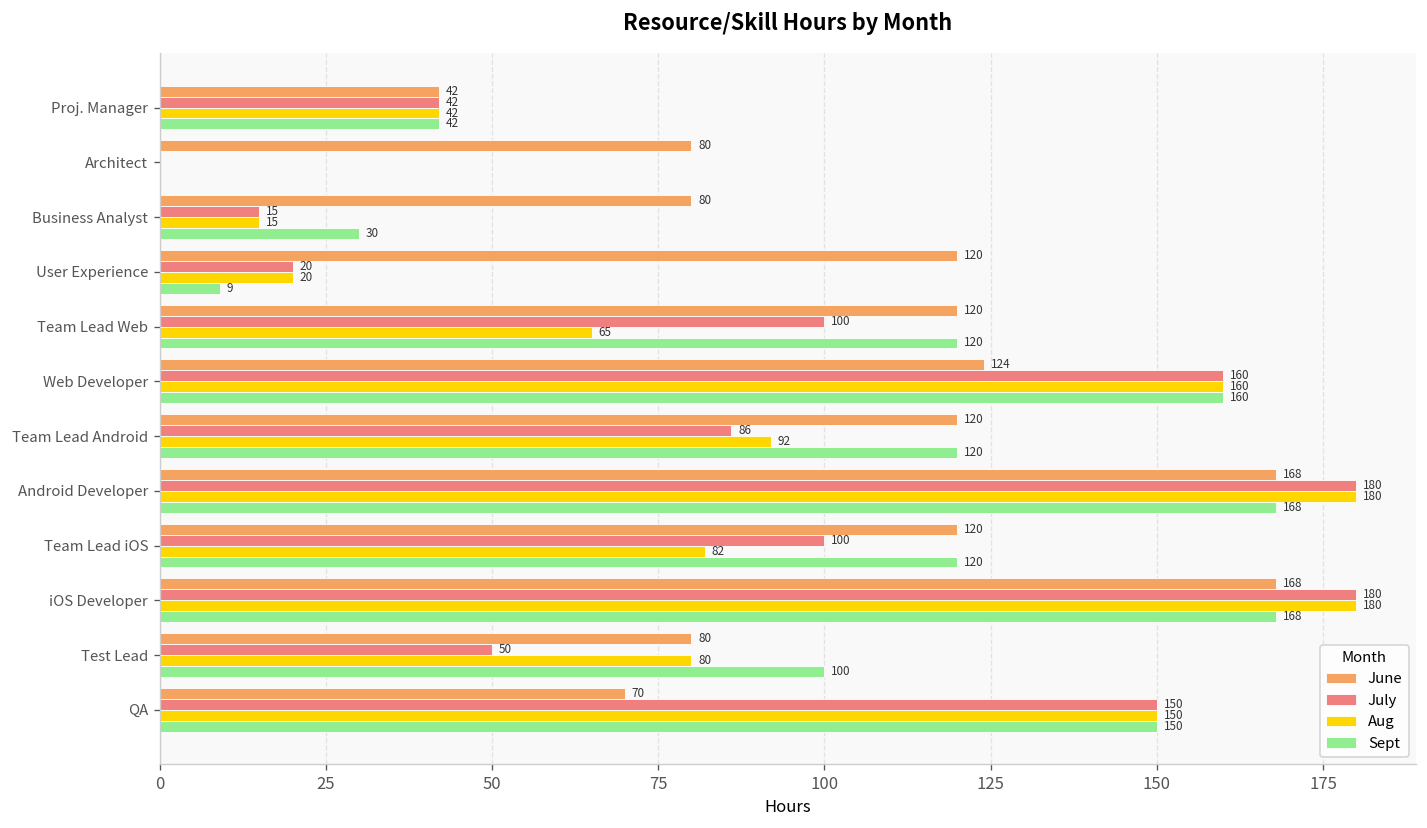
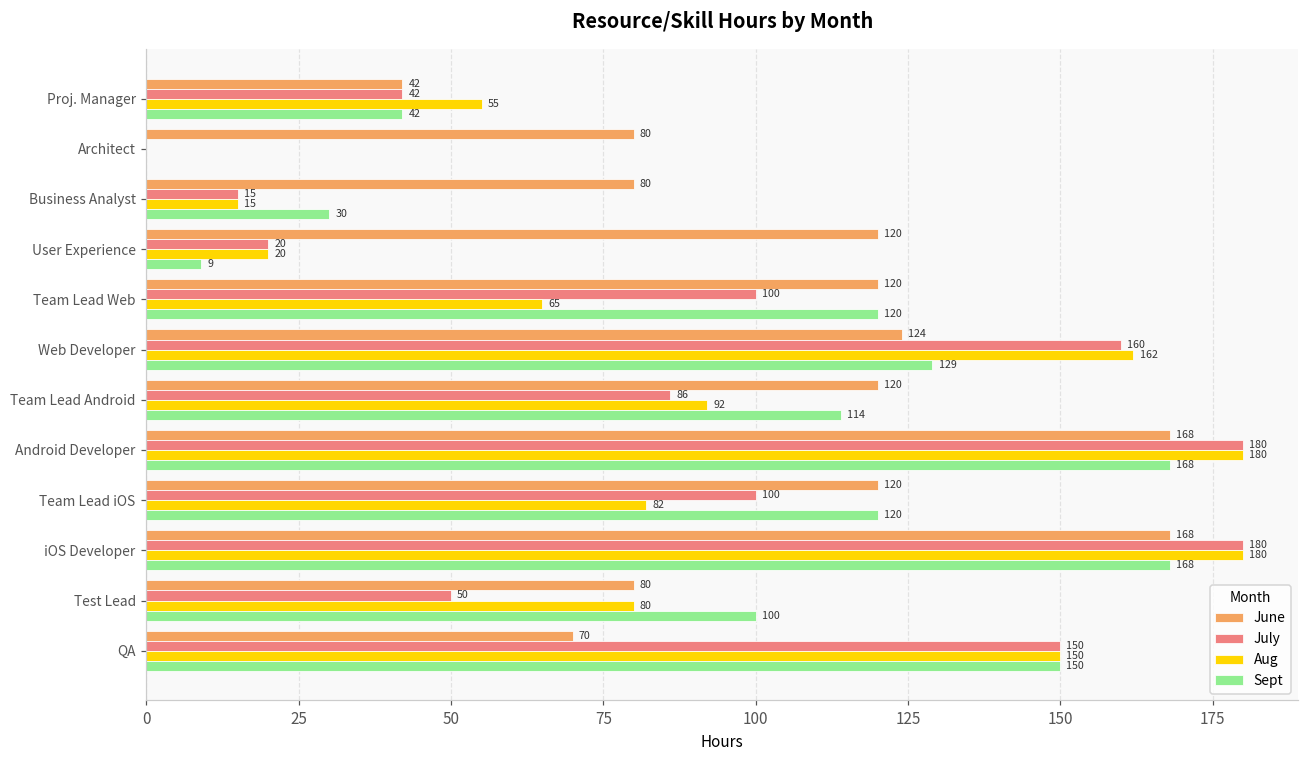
Aug, Proj. Manager: 42 -> 55
Aug, Web Developer: 160 -> 162
Sept, Web Developer: 160 -> 129
Sept, Team Lead Android: 120 -> 114
